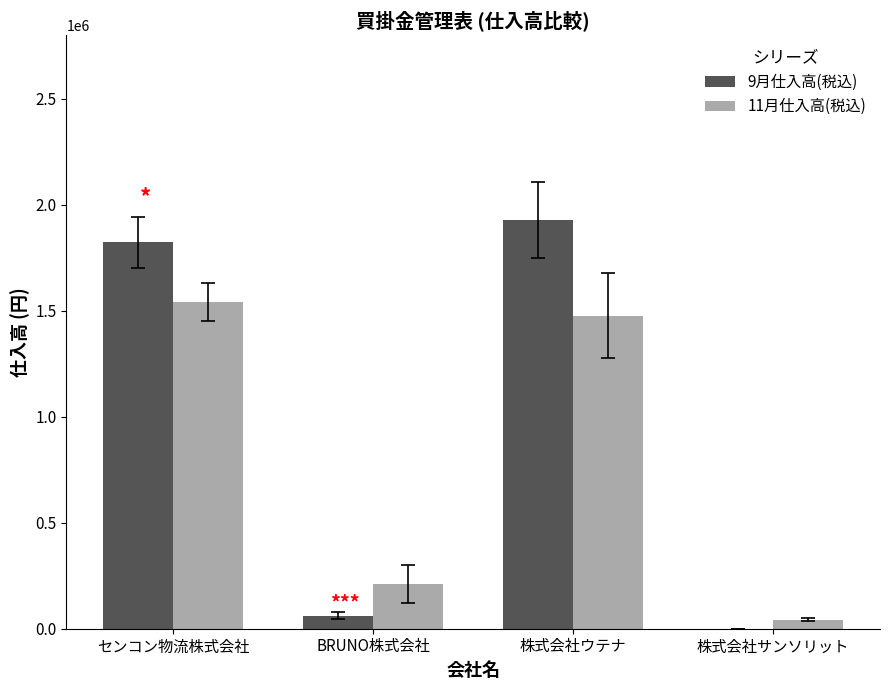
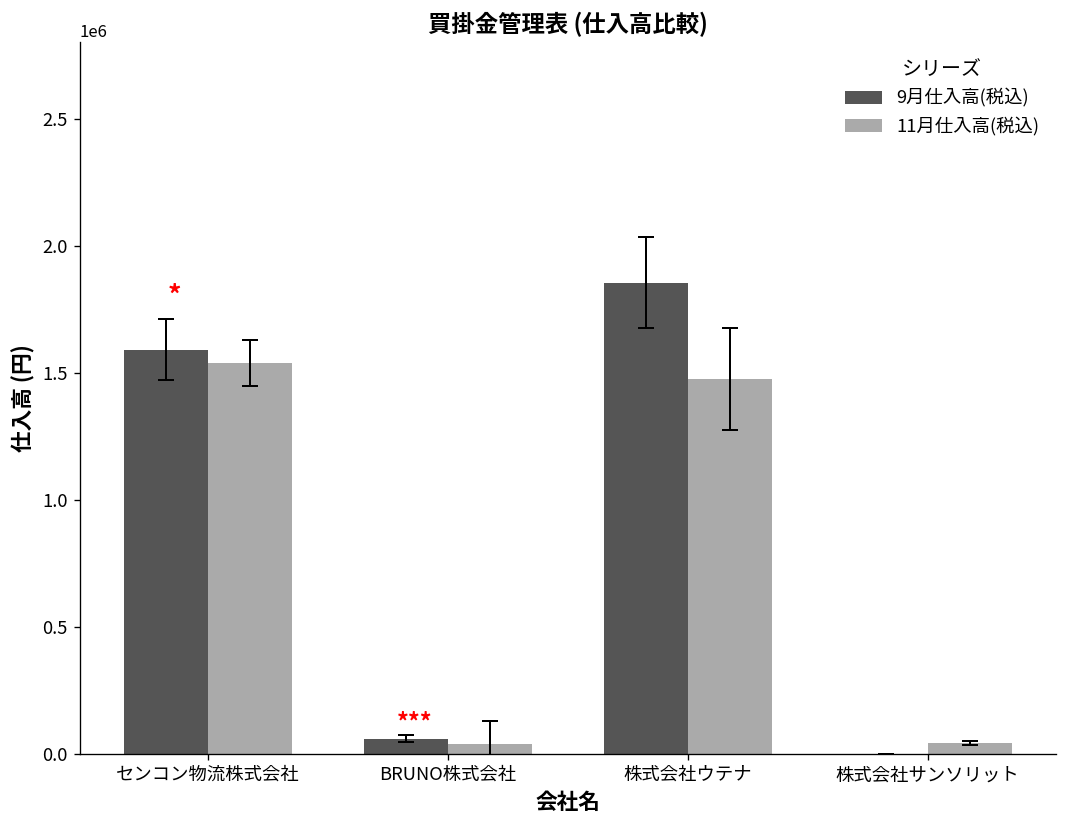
9月仕入高(税込), センコン物流株式会社: 1820000 -> 1590000
11月仕入高(税込), BRUNO株式会社: 210000 -> 40000
9月仕入高(税込), 株式会社ウテナ: 1930000 -> 1850000
